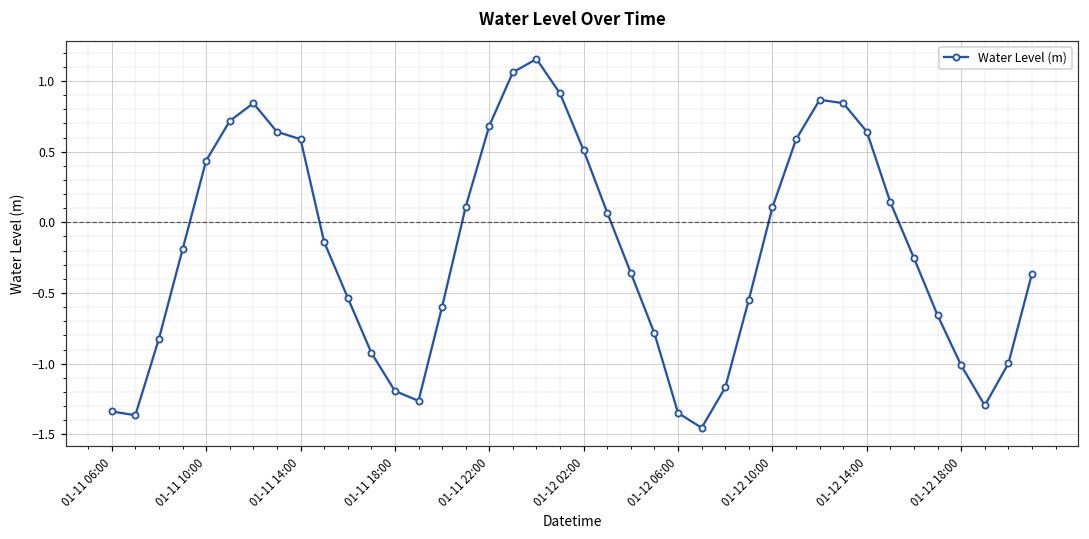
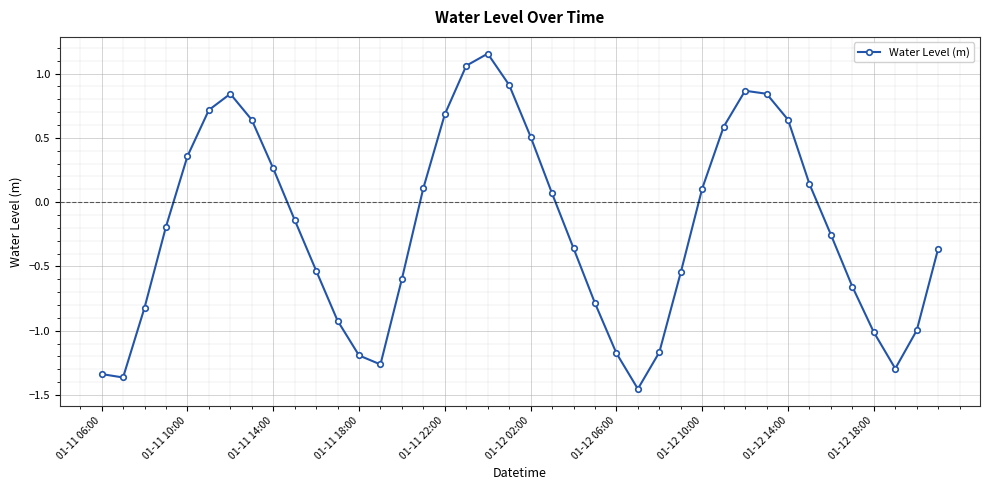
01-11 10:00: 0.44 -> 0.36
01-11 14:00: 0.59 -> 0.26
01-12 06:00: -1.35 -> -1.18
